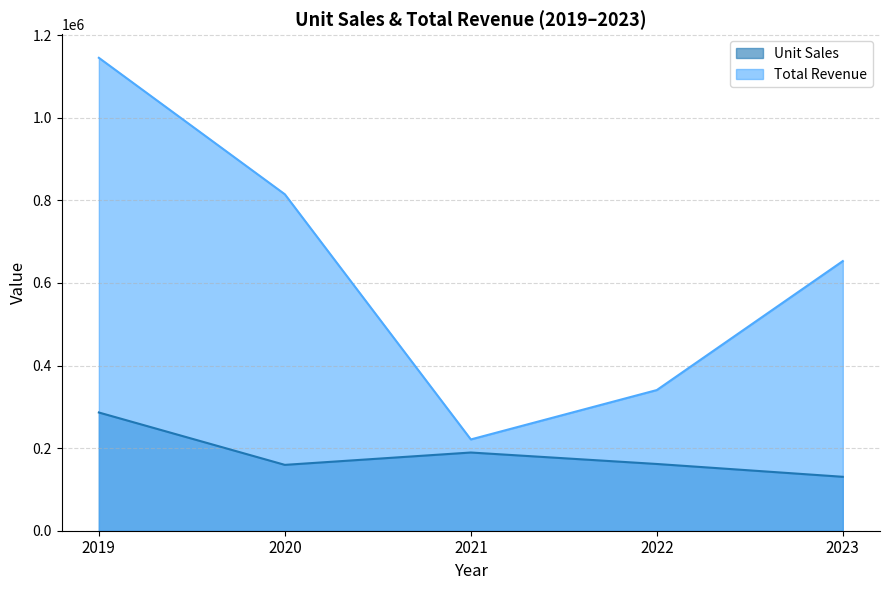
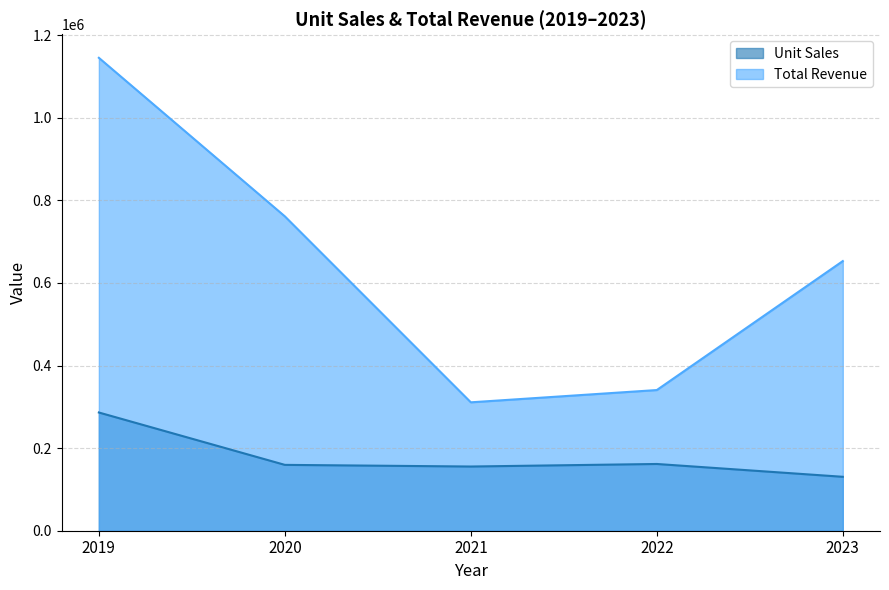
Total Revenue, 2020: 810000 -> 760000
Unit Sales, 2021: 190000 -> 160000
Total Revenue, 2021: 220000 -> 310000
